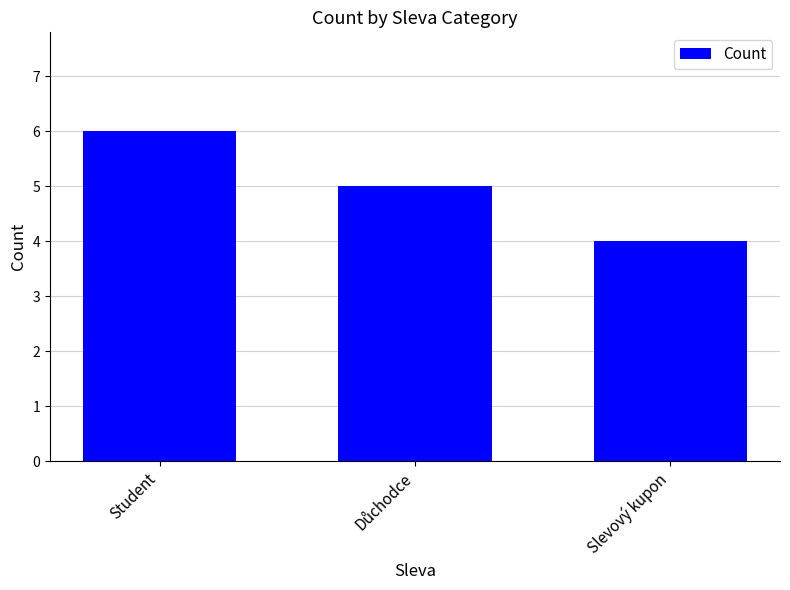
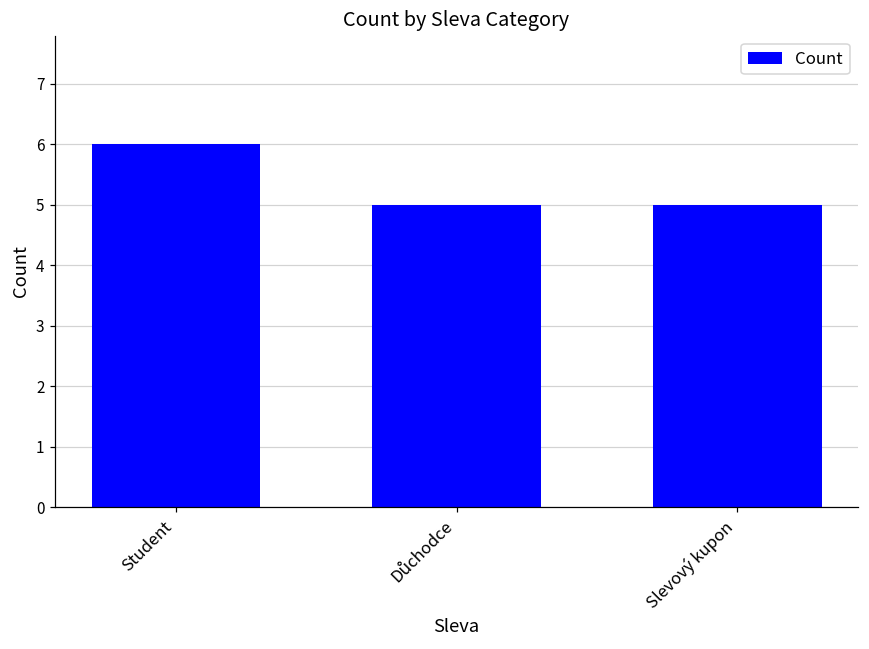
Slevový kupon: 4 -> 5
